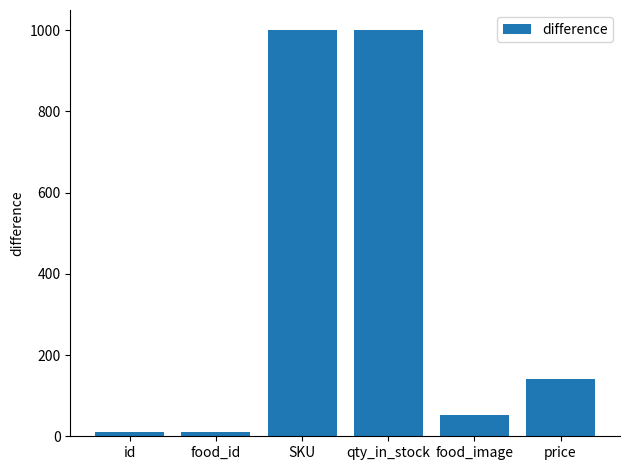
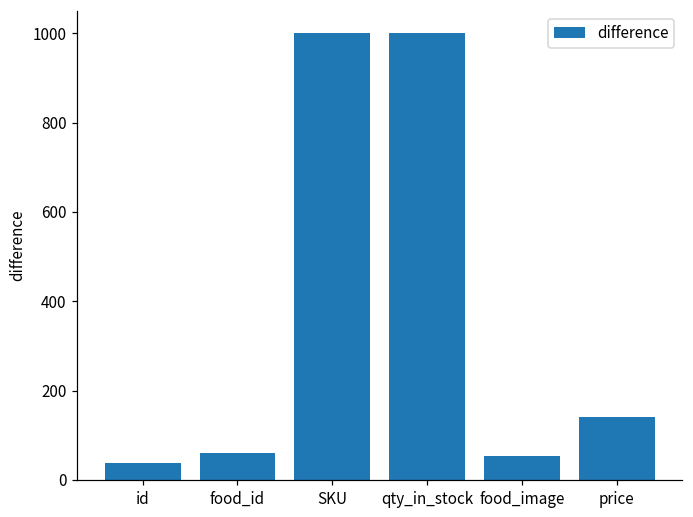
id: 10 -> 40
food_id: 10 -> 60
